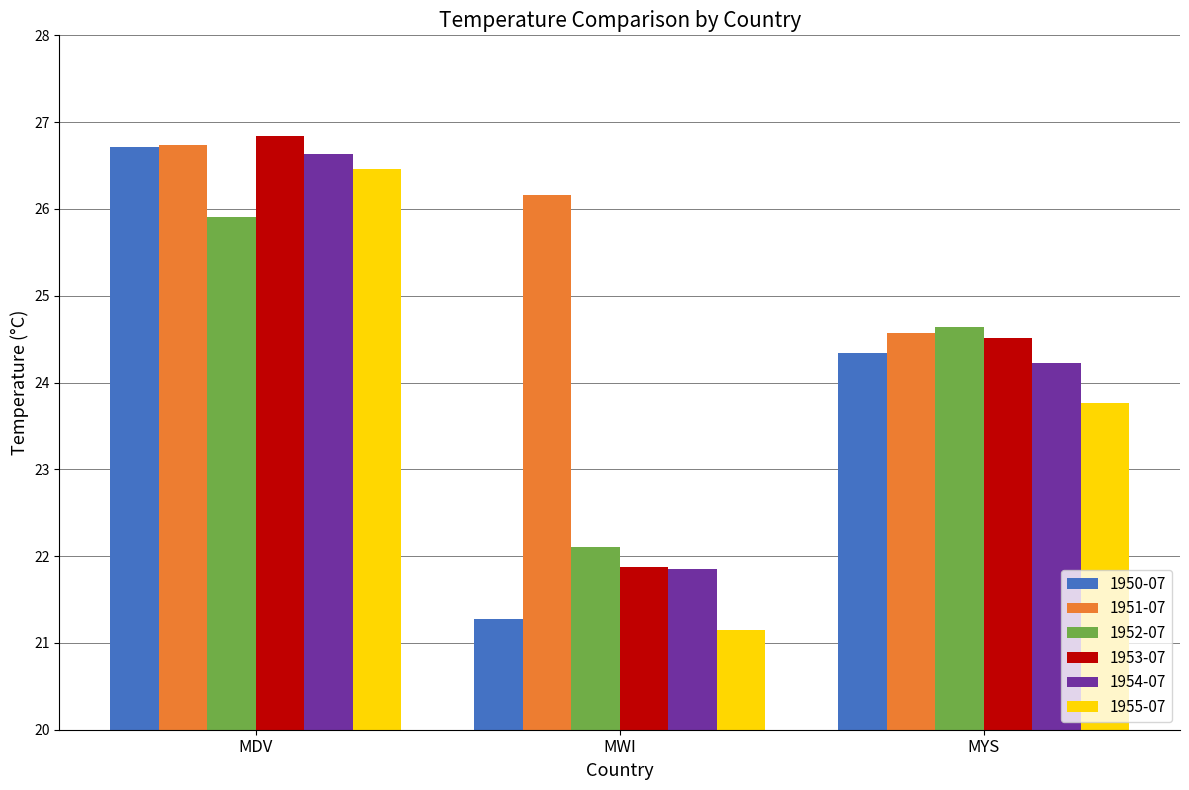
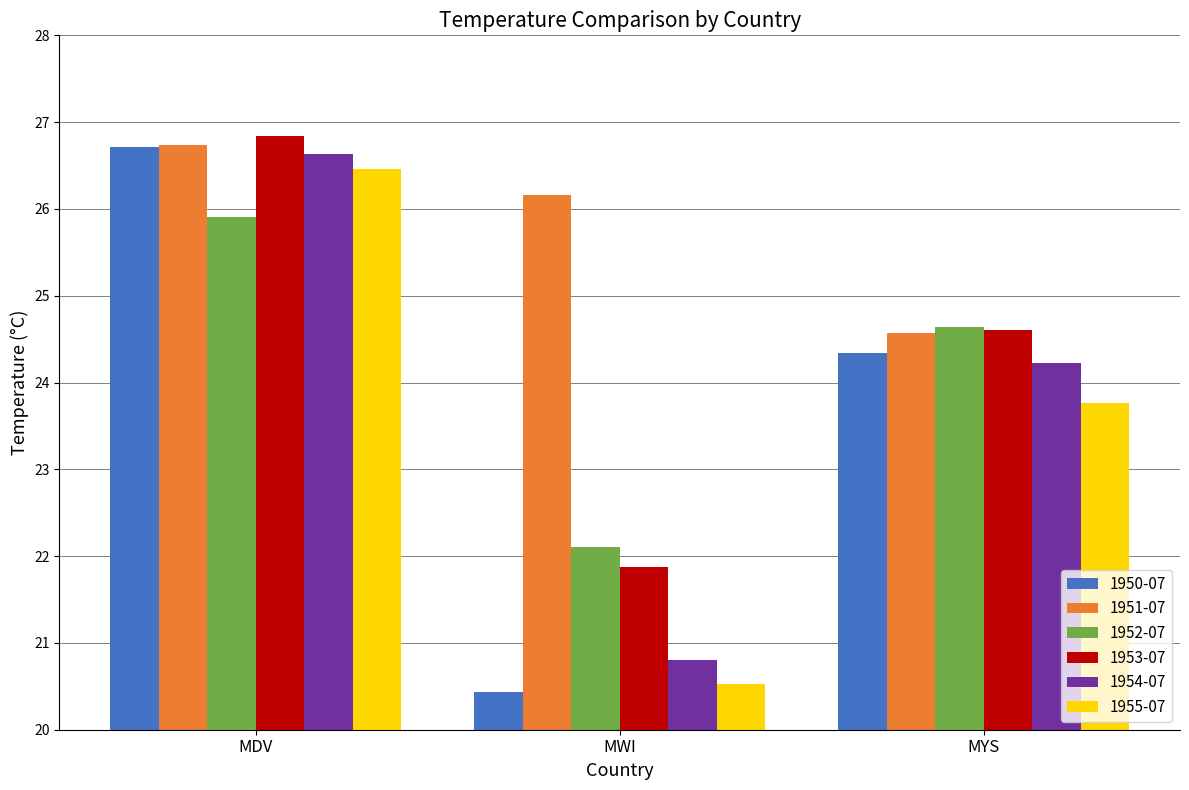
1950-07, MWI: 21.3 -> 20.4
1954-07, MWI: 21.9 -> 20.8
1955-07, MWI: 21.2 -> 20.5
1953-07, MYS: 24.5 -> 24.6
